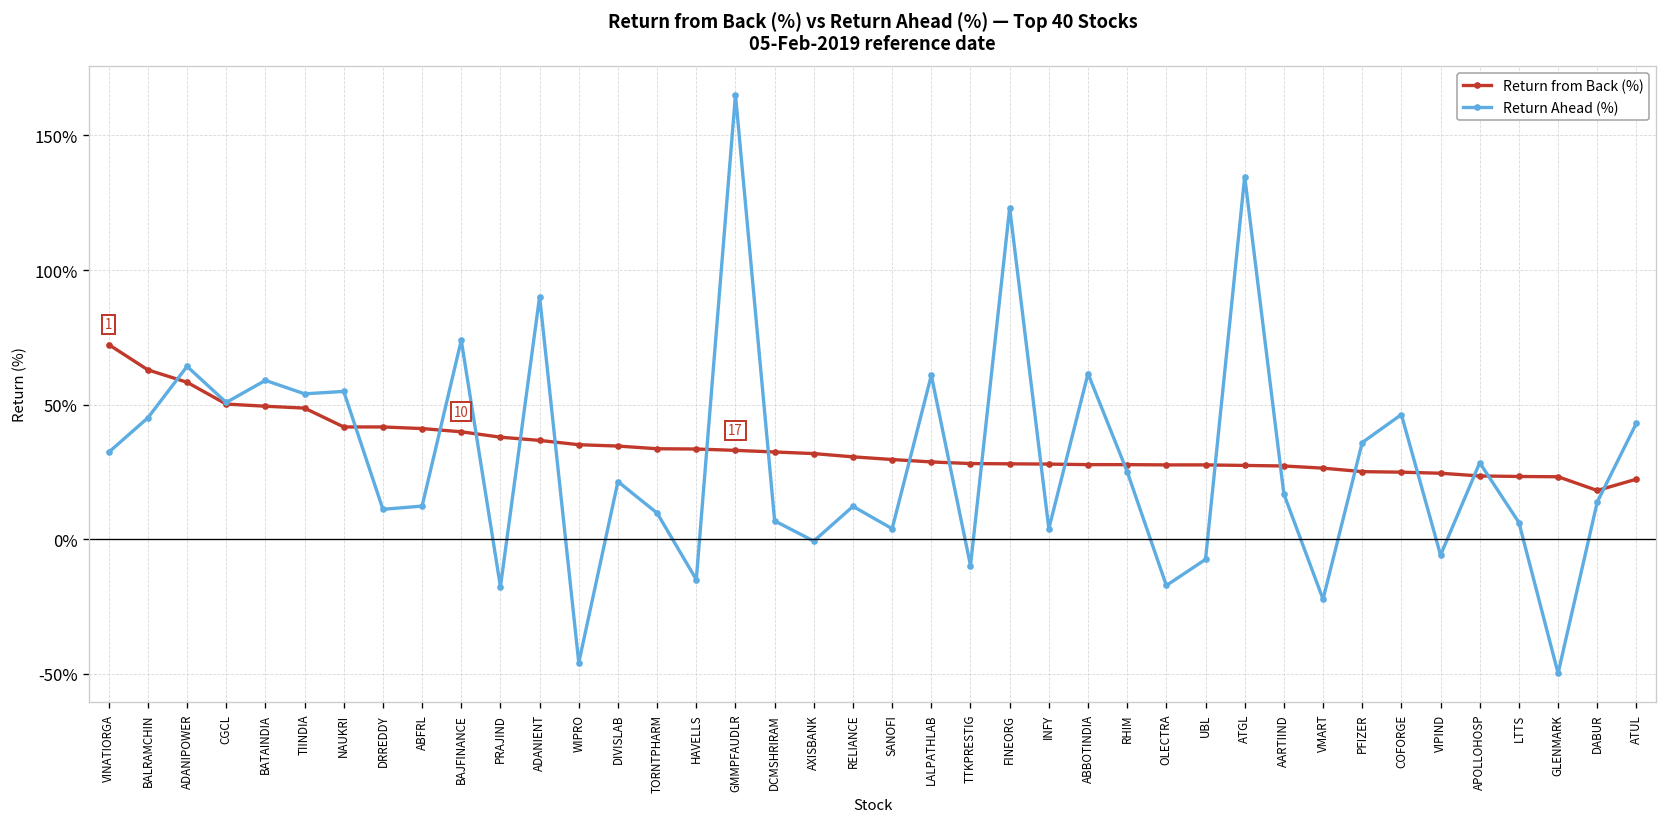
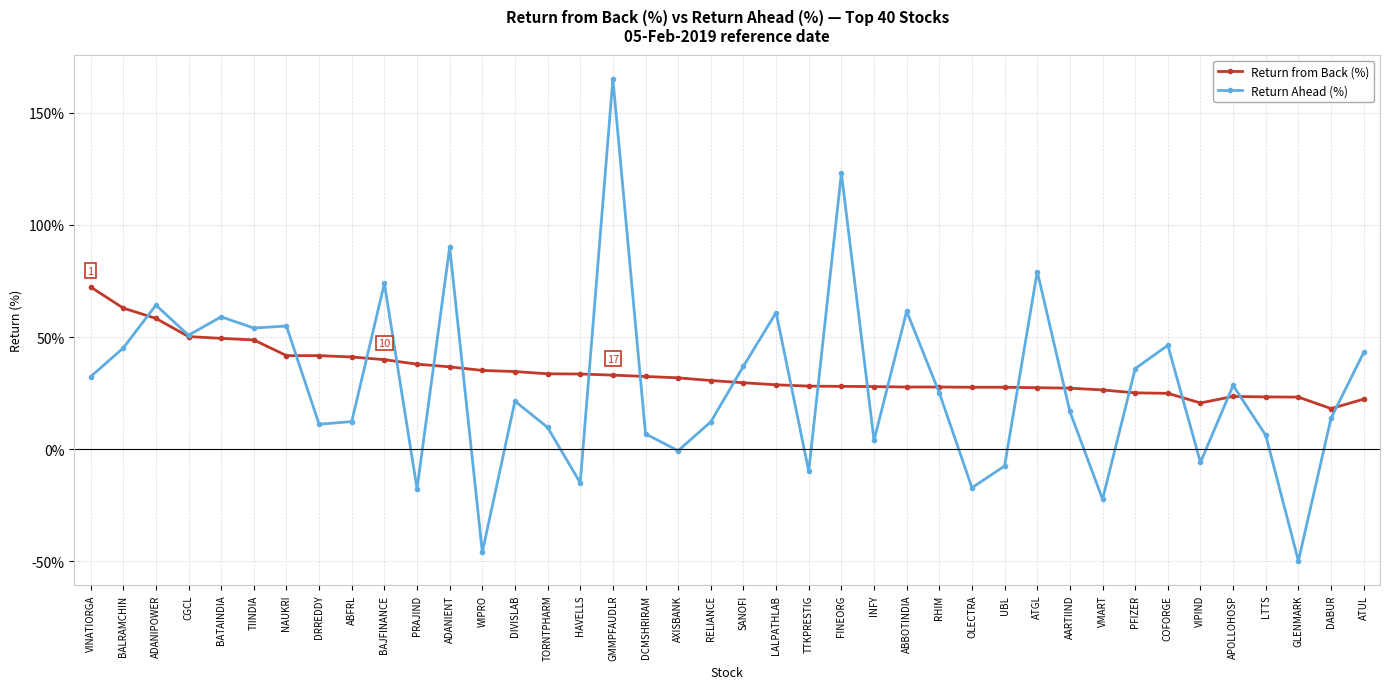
Return Ahead (%), SANOFI: 4% -> 37%
Return Ahead (%), ATGL: 135% -> 79%
Return from Back (%), VIPIND: 25% -> 21%
